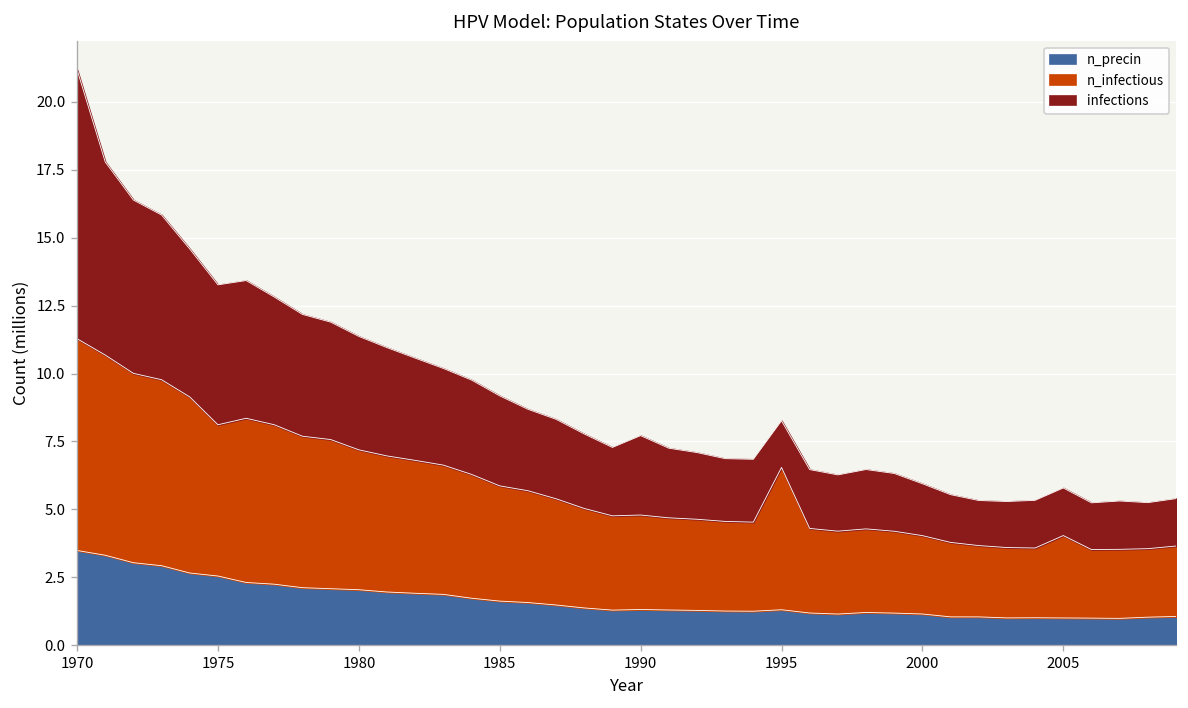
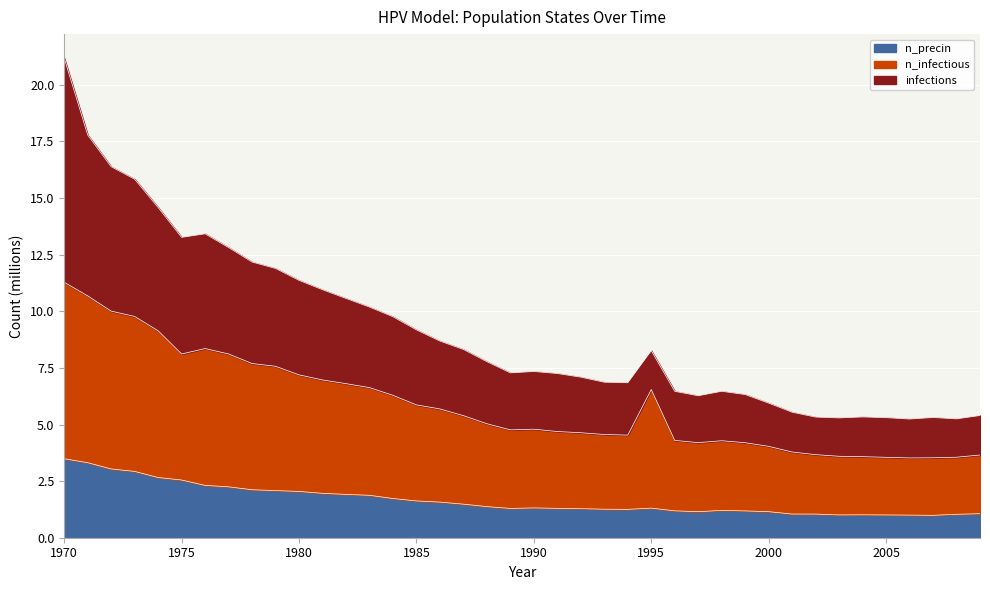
infections, 1990: 2.9 -> 2.5
n_infectious, 2005: 3.0 -> 2.5
